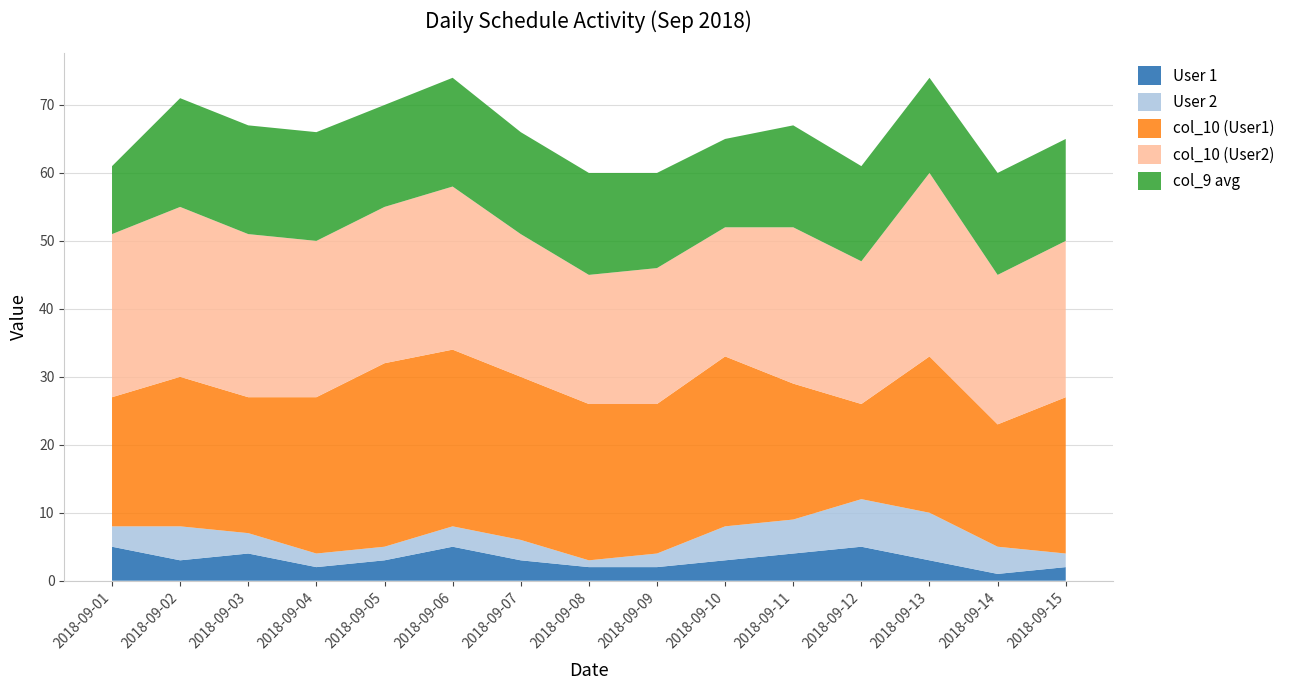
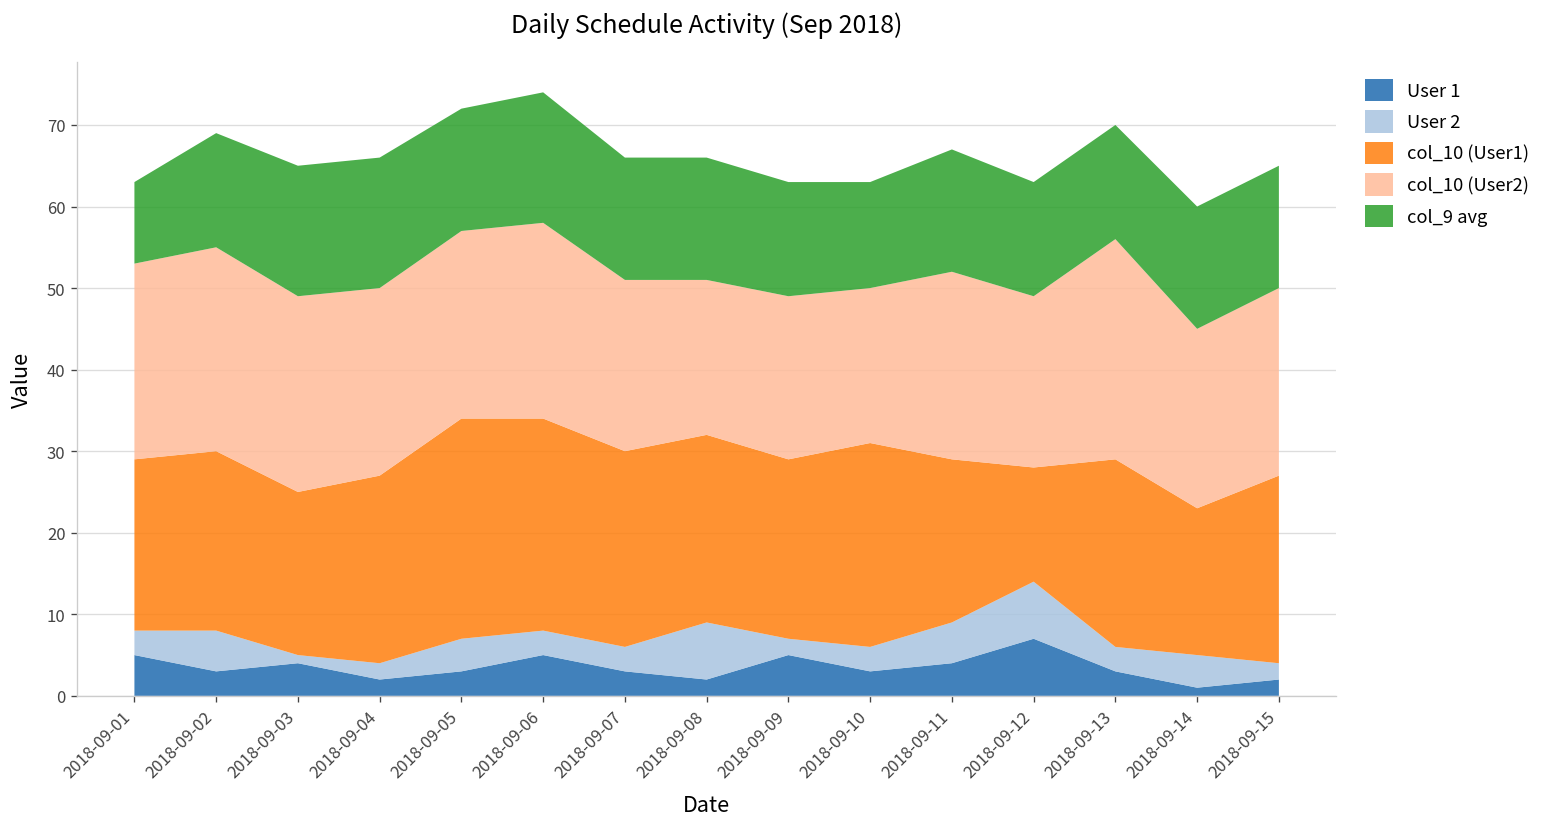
col_10 (User1), 2018-09-01: 19 -> 21
col_9 avg, 2018-09-02: 16 -> 14
User 2, 2018-09-03: 3 -> 1
User 2, 2018-09-05: 2 -> 4
User 2, 2018-09-08: 1 -> 7
User 1, 2018-09-09: 2 -> 5
User 2, 2018-09-10: 5 -> 3
User 1, 2018-09-12: 5 -> 7
User 2, 2018-09-13: 7 -> 3
